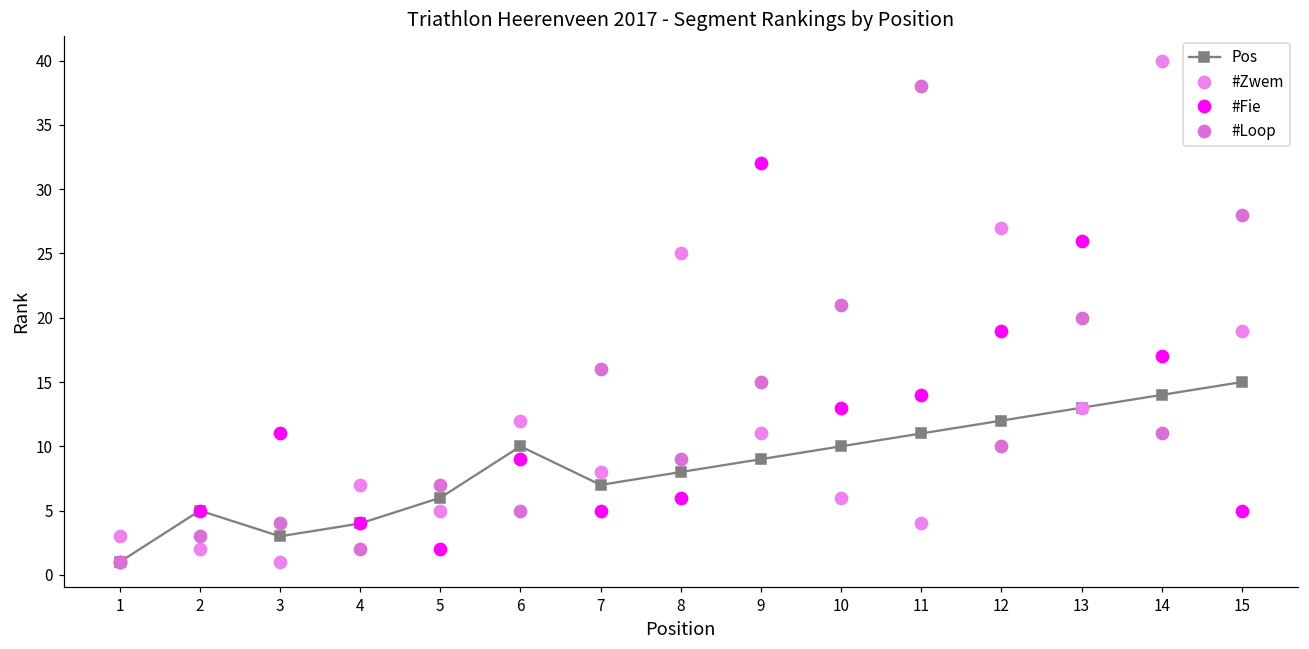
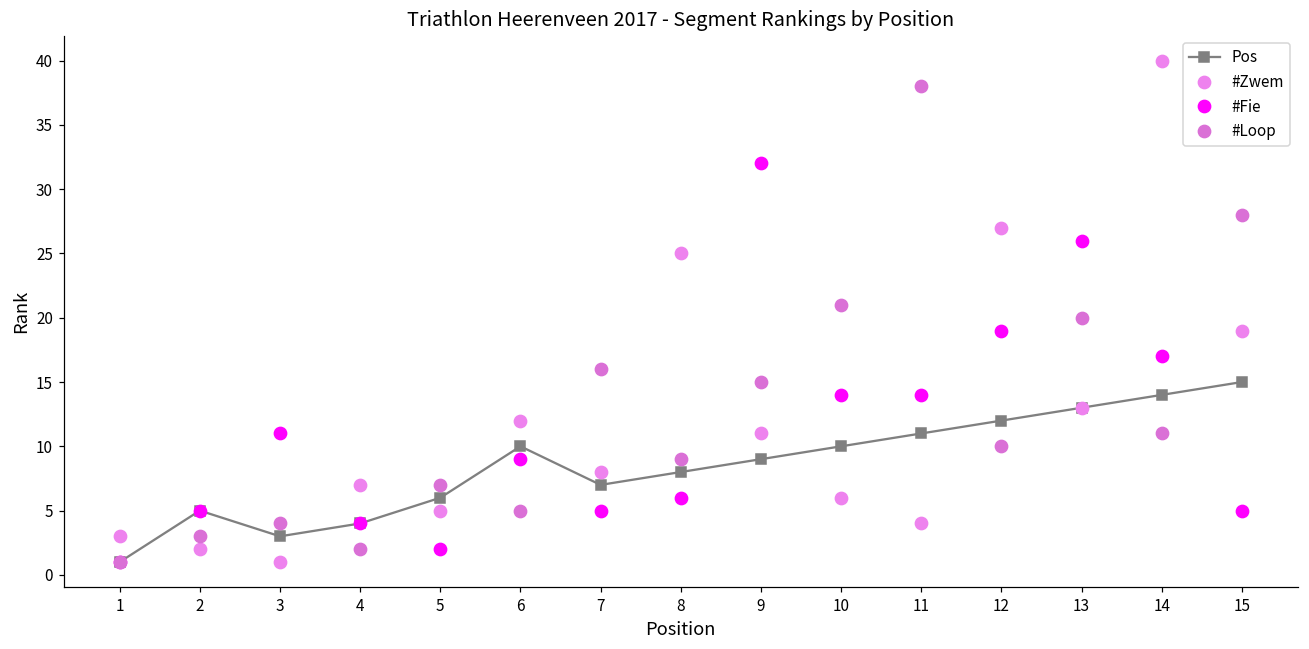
#Fie, 10: 13 -> 14
